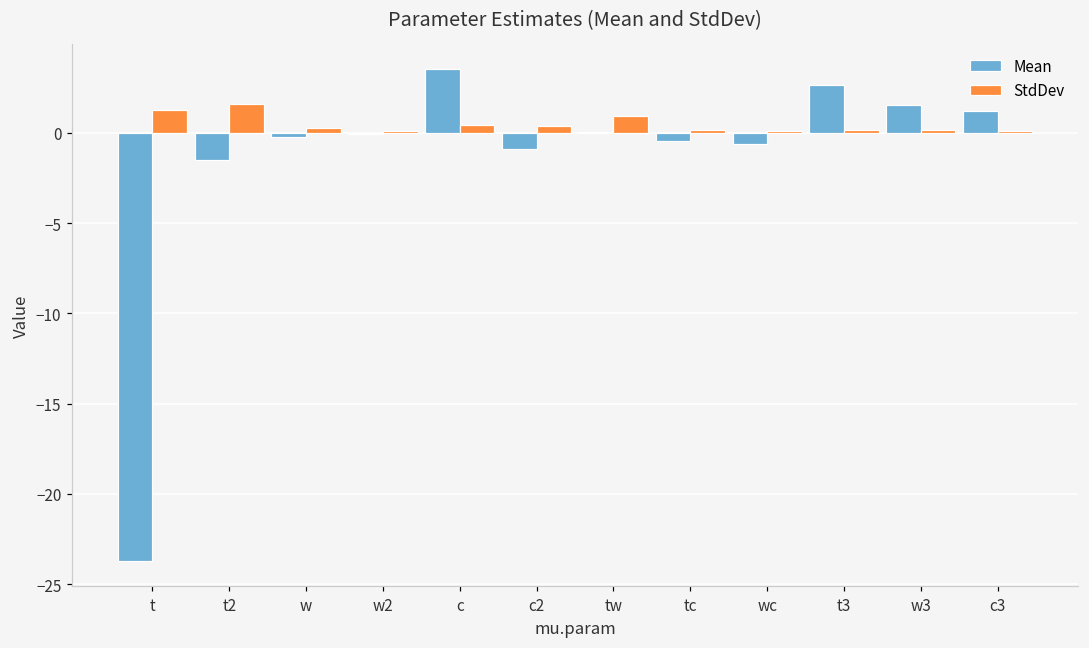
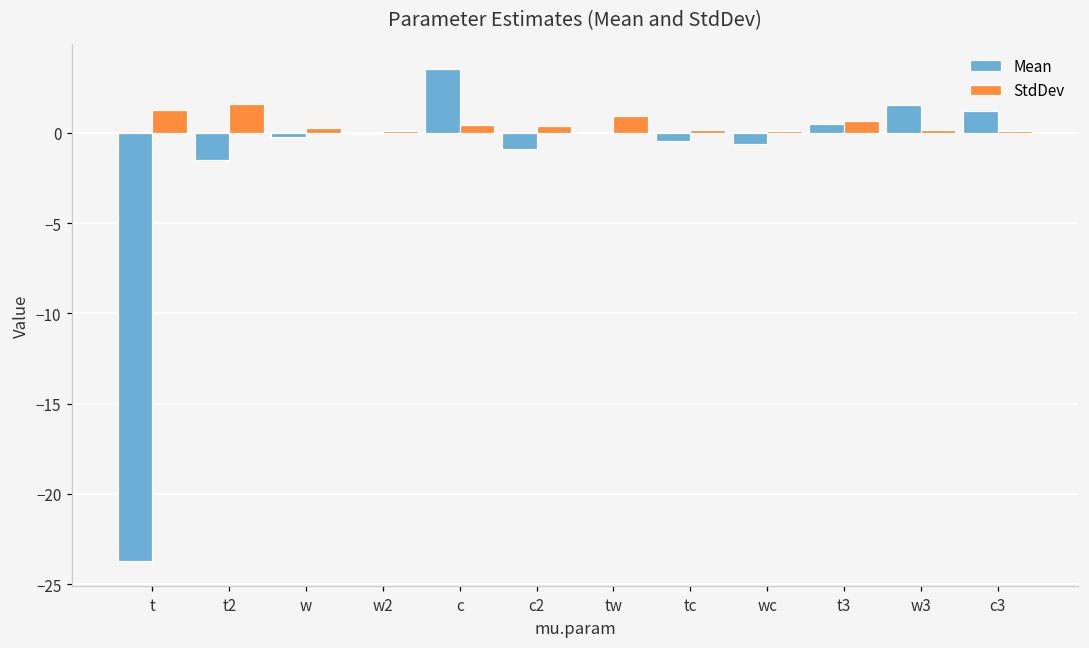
Mean, t3: 2.6 -> 0.5
StdDev, t3: 0.2 -> 0.7
